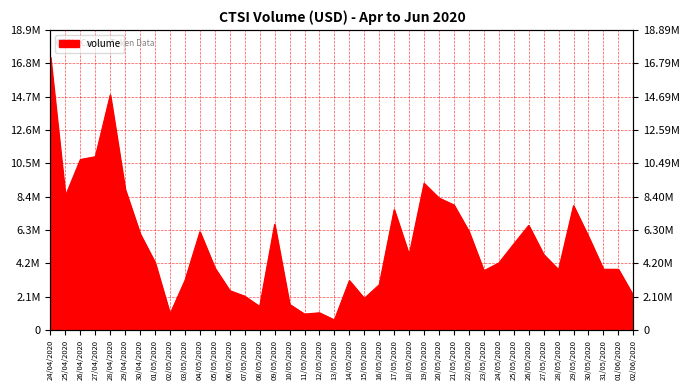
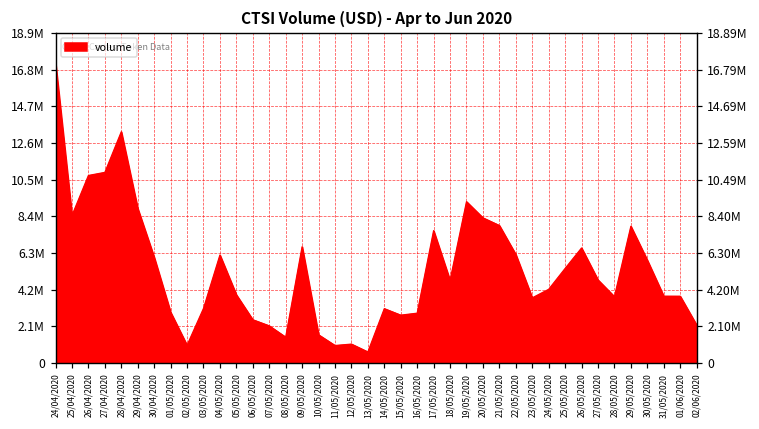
28/04/2020: 14800000 -> 13200000
01/05/2020: 4200000 -> 2900000
15/05/2020: 2000000 -> 2700000
